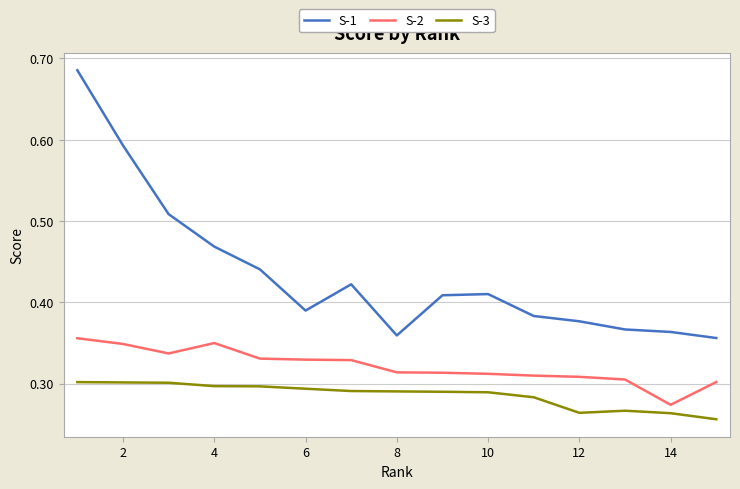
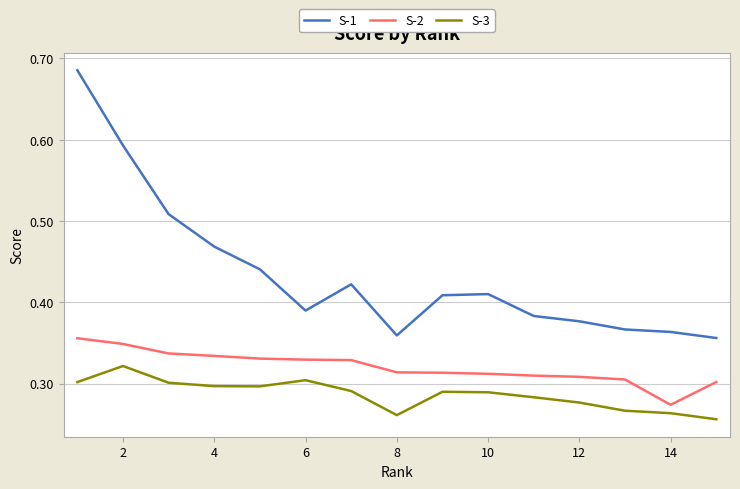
S-3, 2: 0.30 -> 0.32
S-2, 4: 0.35 -> 0.33
S-3, 6: 0.29 -> 0.30
S-3, 8: 0.29 -> 0.26
S-3, 12: 0.26 -> 0.28
